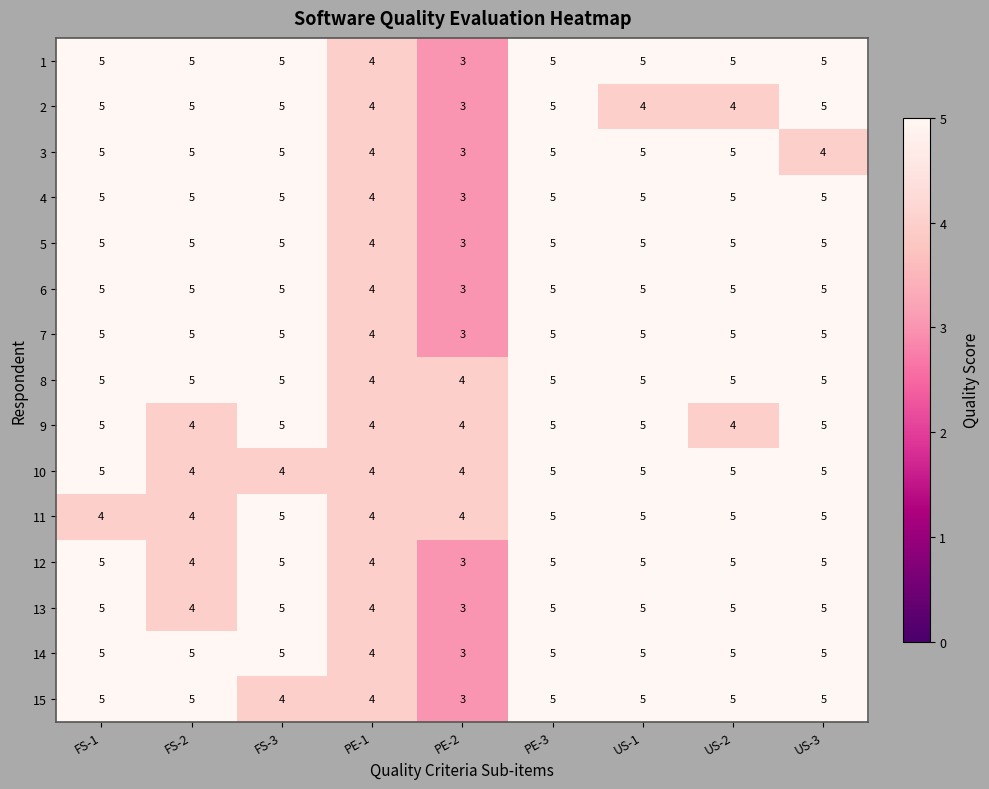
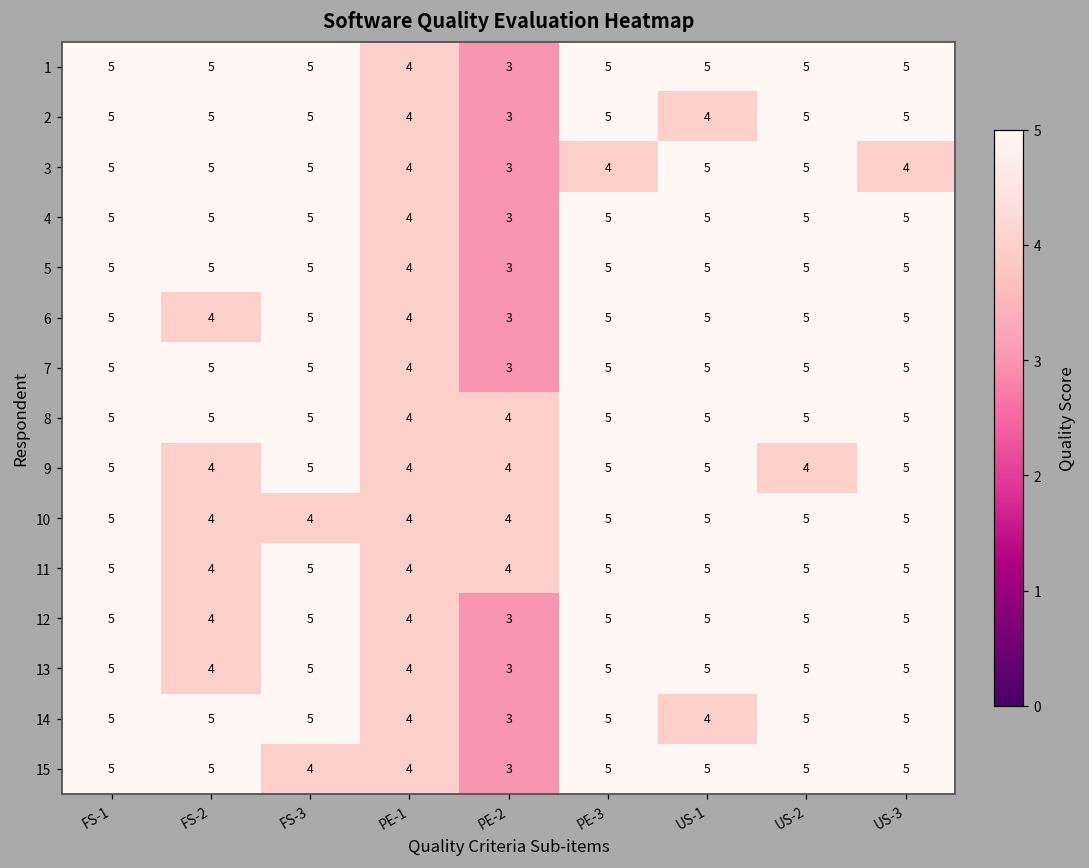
2, US-2: 4 -> 5
3, PE-3: 5 -> 4
6, FS-2: 5 -> 4
11, FS-1: 4 -> 5
14, US-1: 5 -> 4
